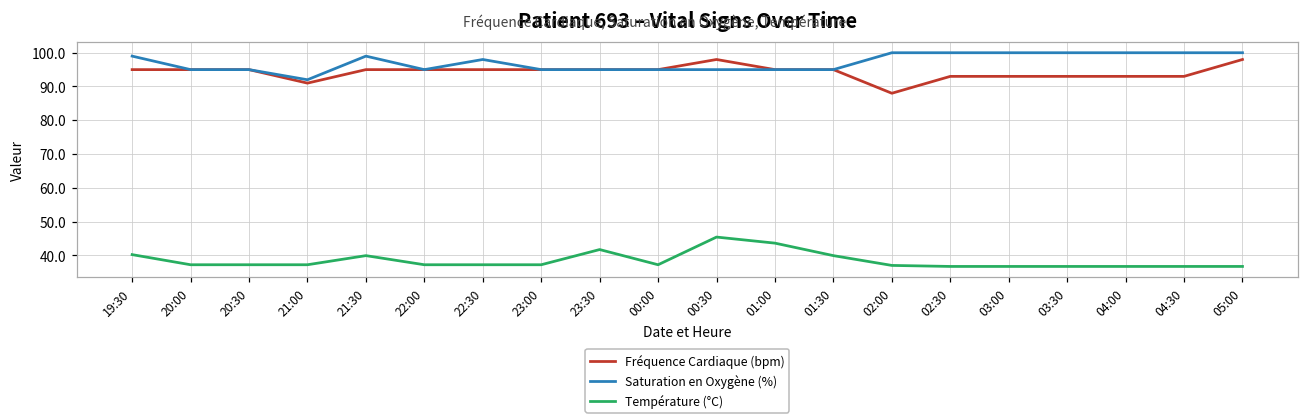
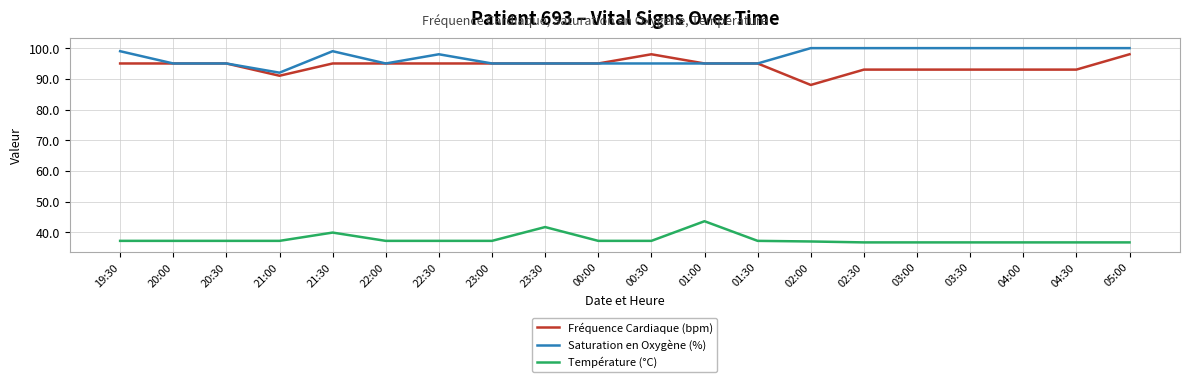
Température (°C), 19:30: 40 -> 37
Température (°C), 00:30: 45 -> 37
Température (°C), 01:30: 40 -> 37
